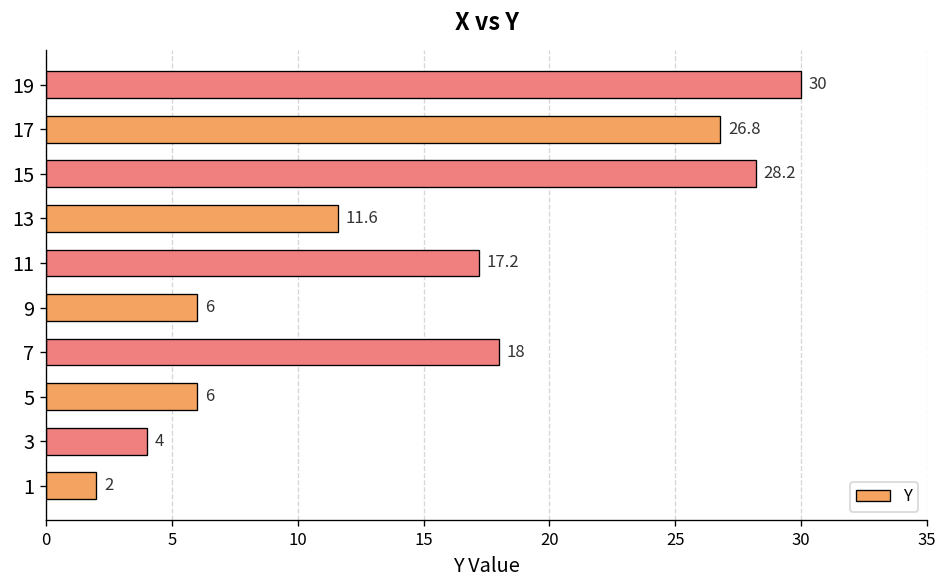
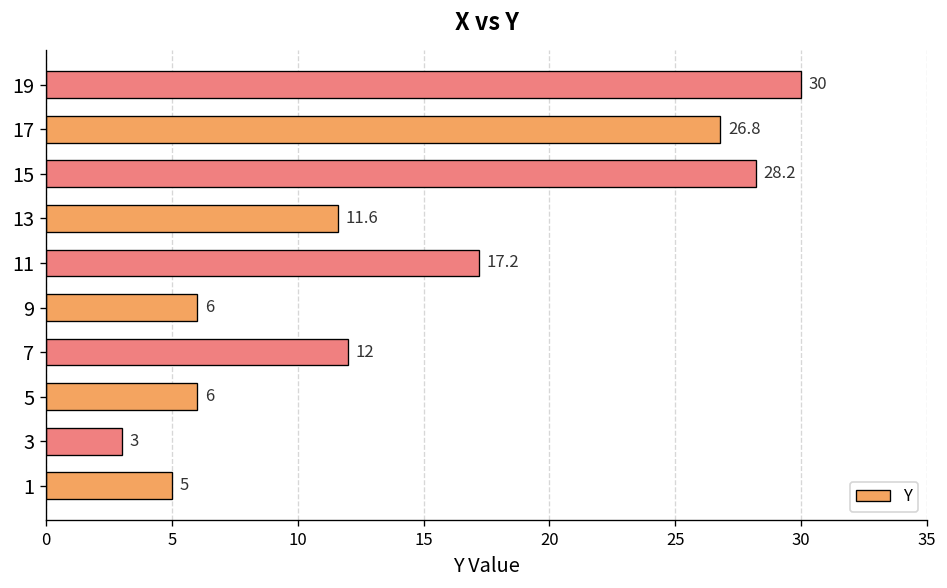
7: 18 -> 12
3: 4 -> 3
1: 2 -> 5
